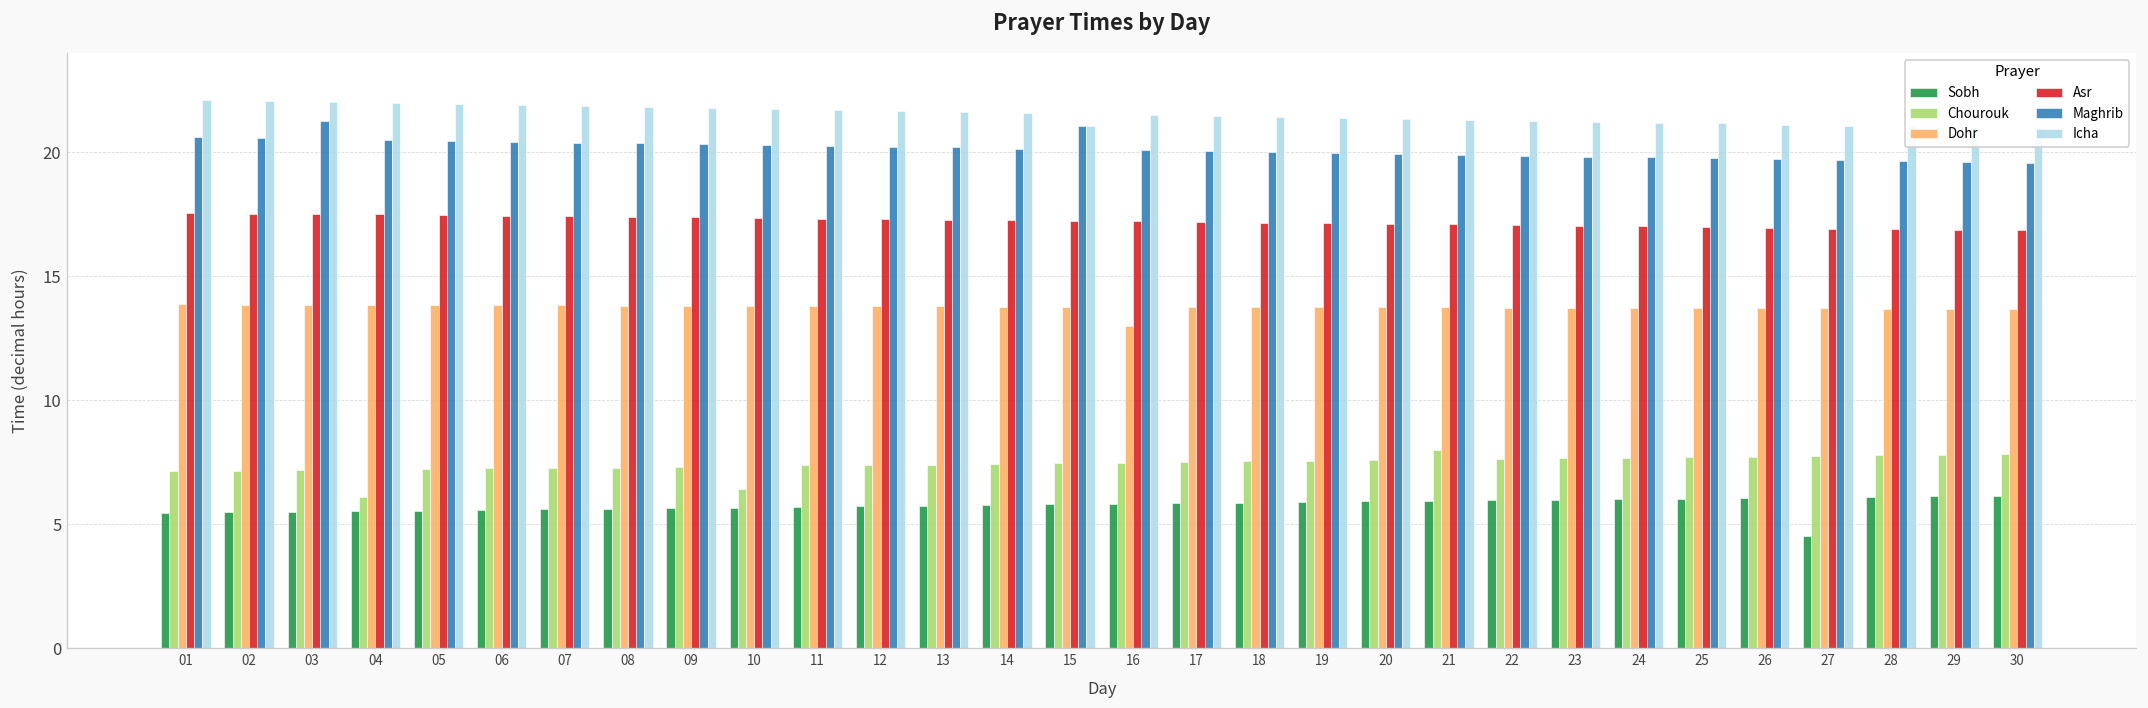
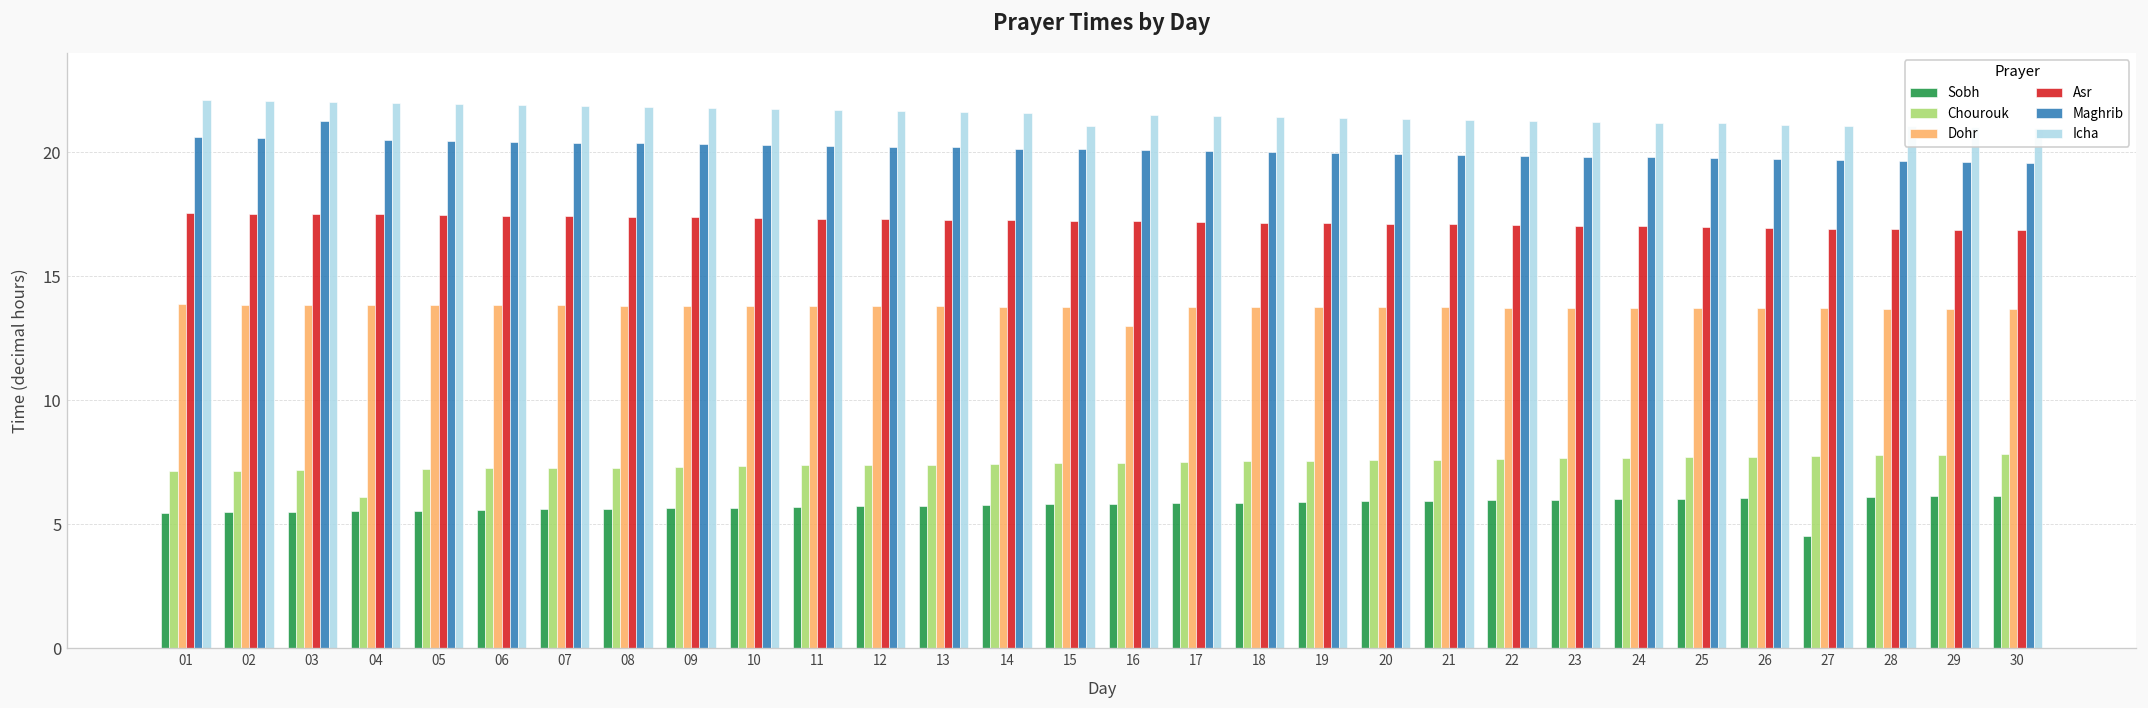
Chourouk, 10: 6.4 -> 7.3
Maghrib, 15: 21.1 -> 20.1
Chourouk, 21: 8.0 -> 7.6
